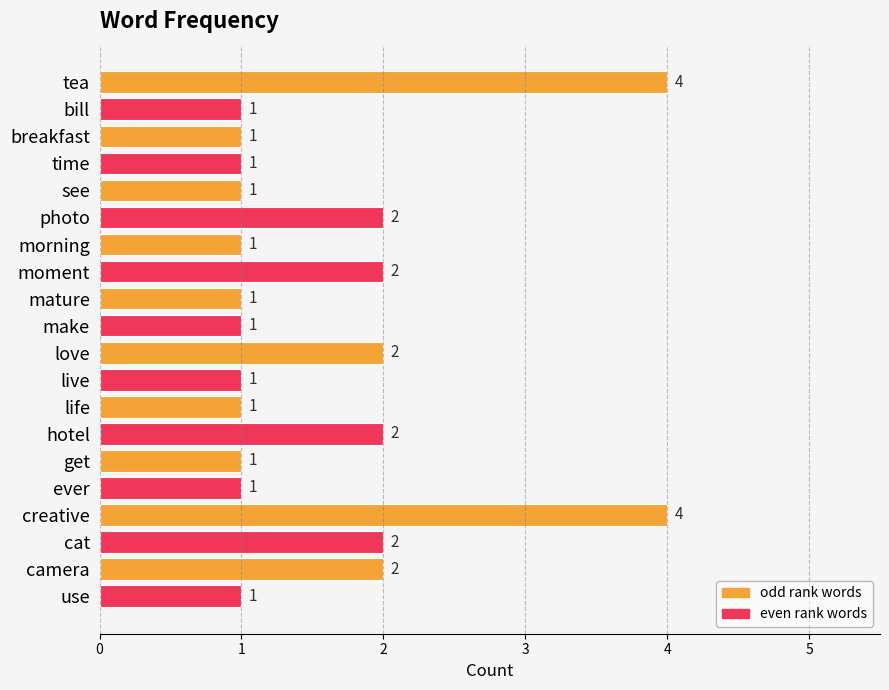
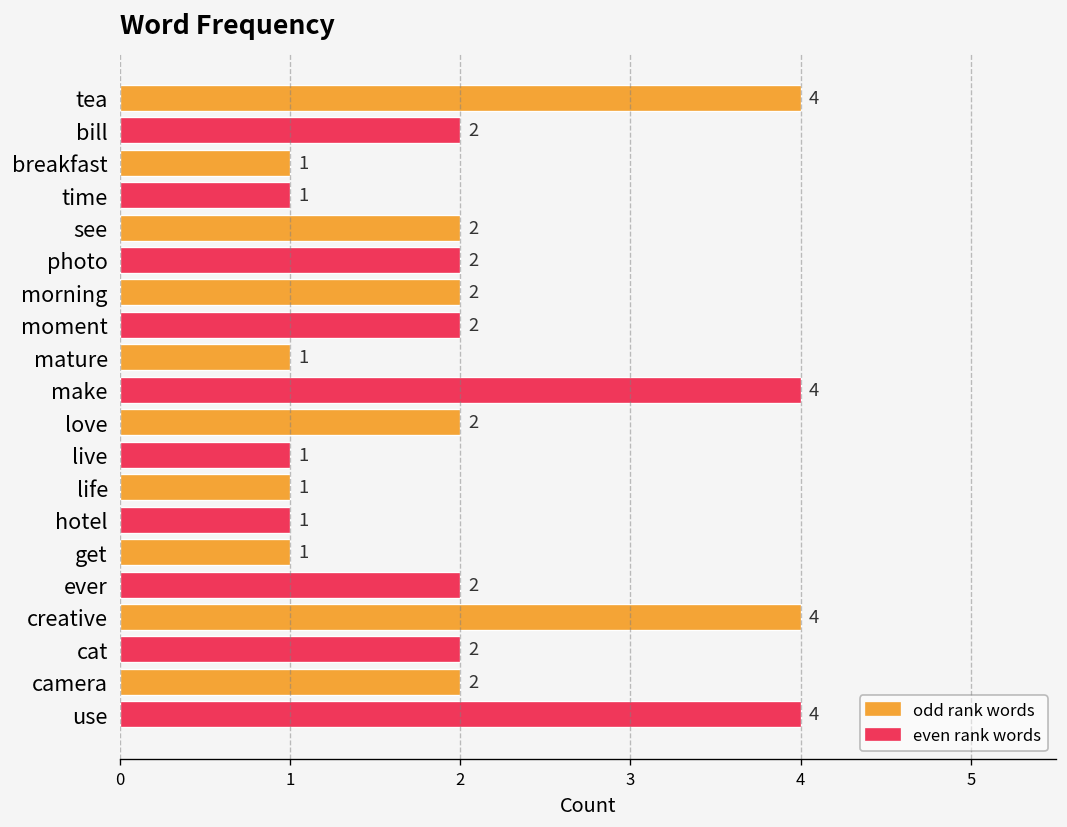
bill: 1 -> 2
see: 1 -> 2
morning: 1 -> 2
make: 1 -> 4
hotel: 2 -> 1
ever: 1 -> 2
use: 1 -> 4
